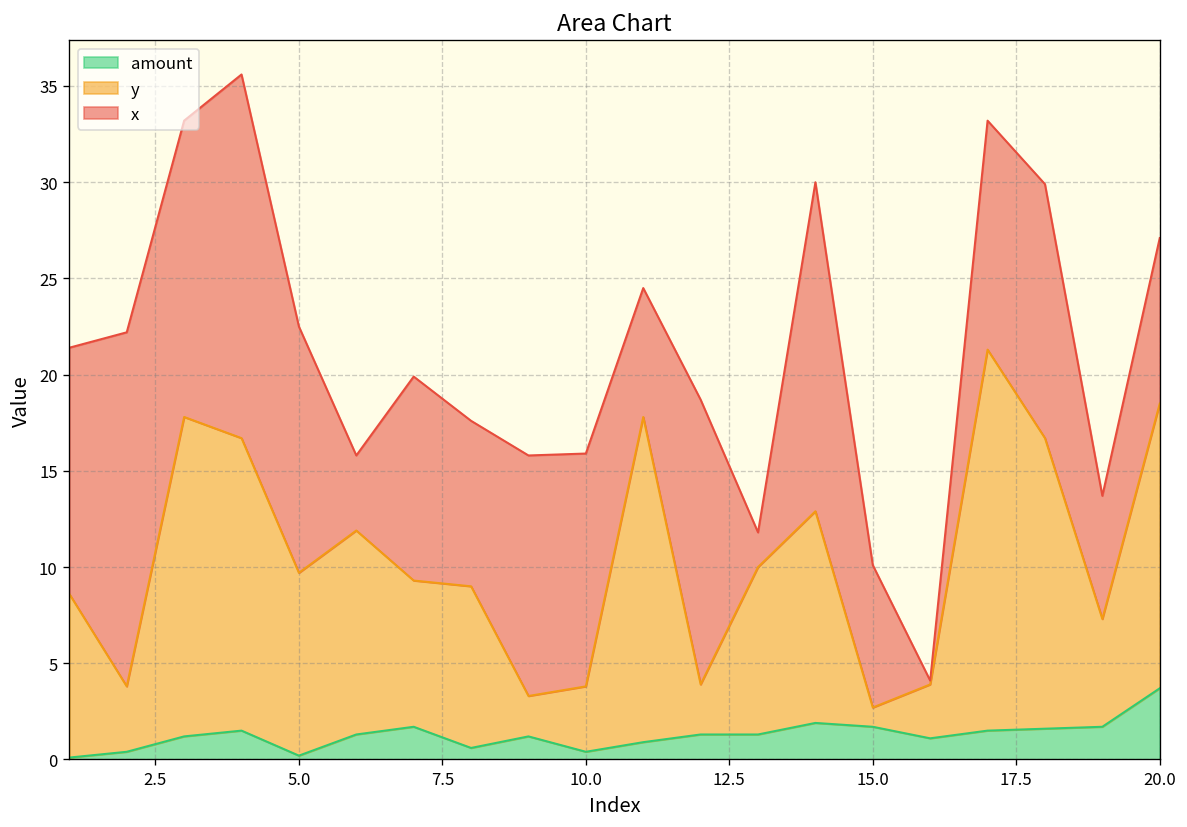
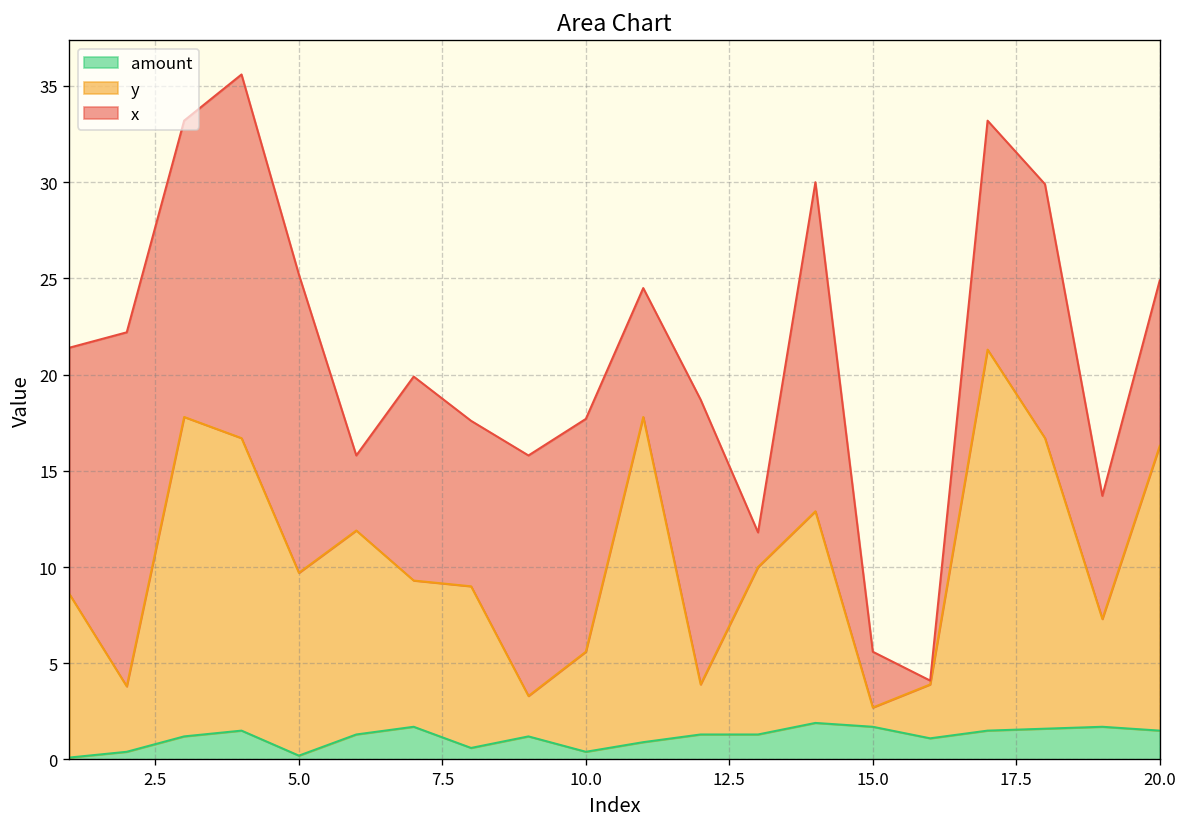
x, 5.0: 12.8 -> 15.5
y, 10.0: 3.4 -> 5.2
x, 15.0: 7.4 -> 2.9
amount, 20.0: 3.7 -> 1.5
